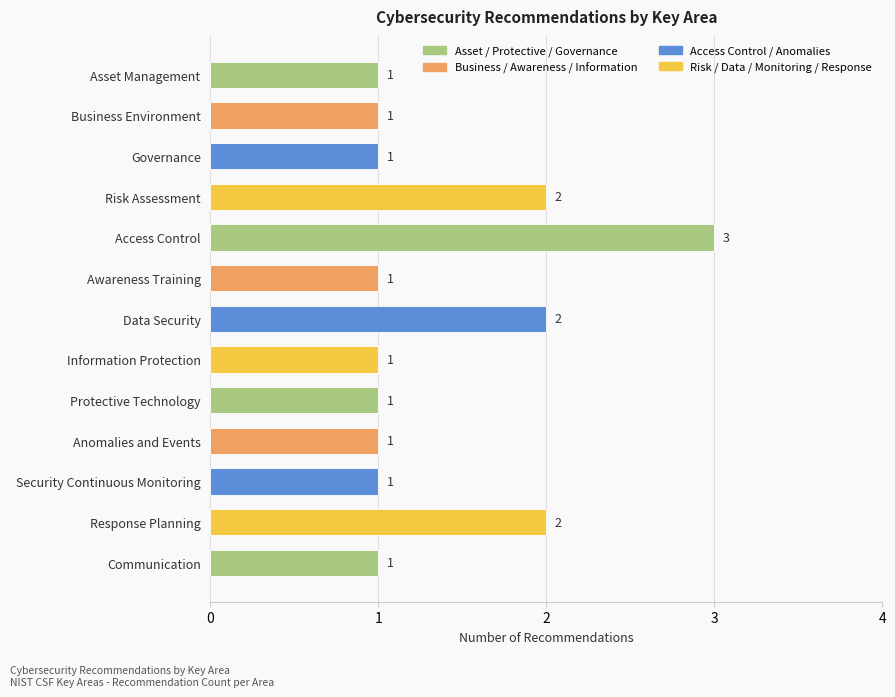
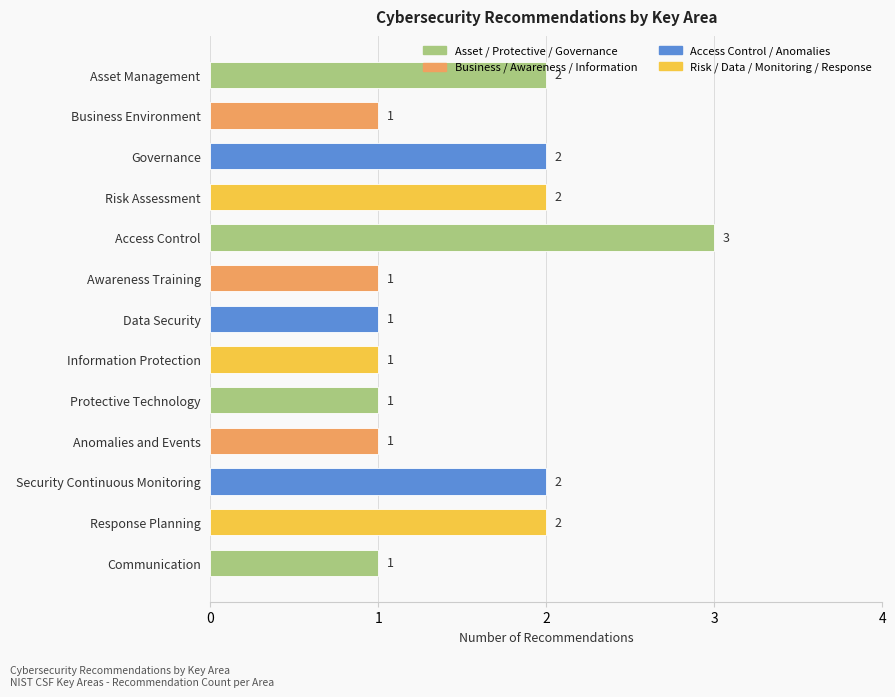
Asset Management: 1 -> 2
Governance: 1 -> 2
Data Security: 2 -> 1
Security Continuous Monitoring: 1 -> 2
